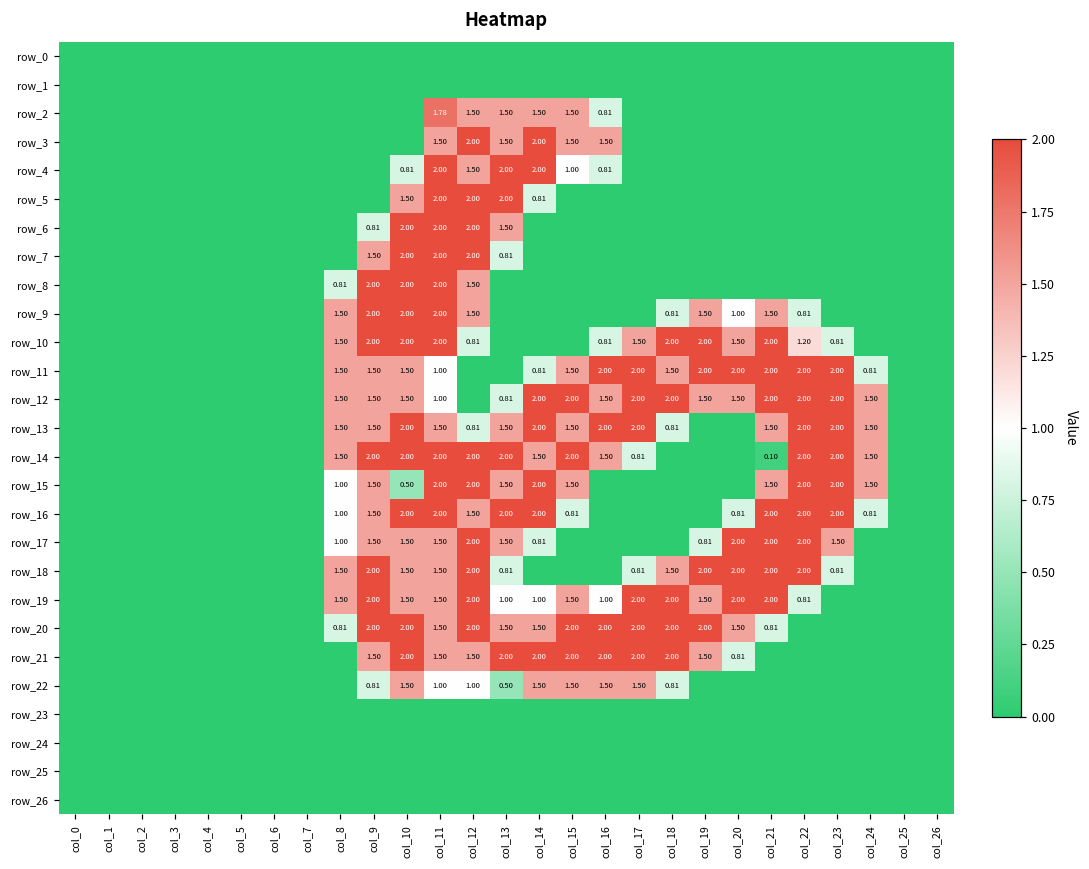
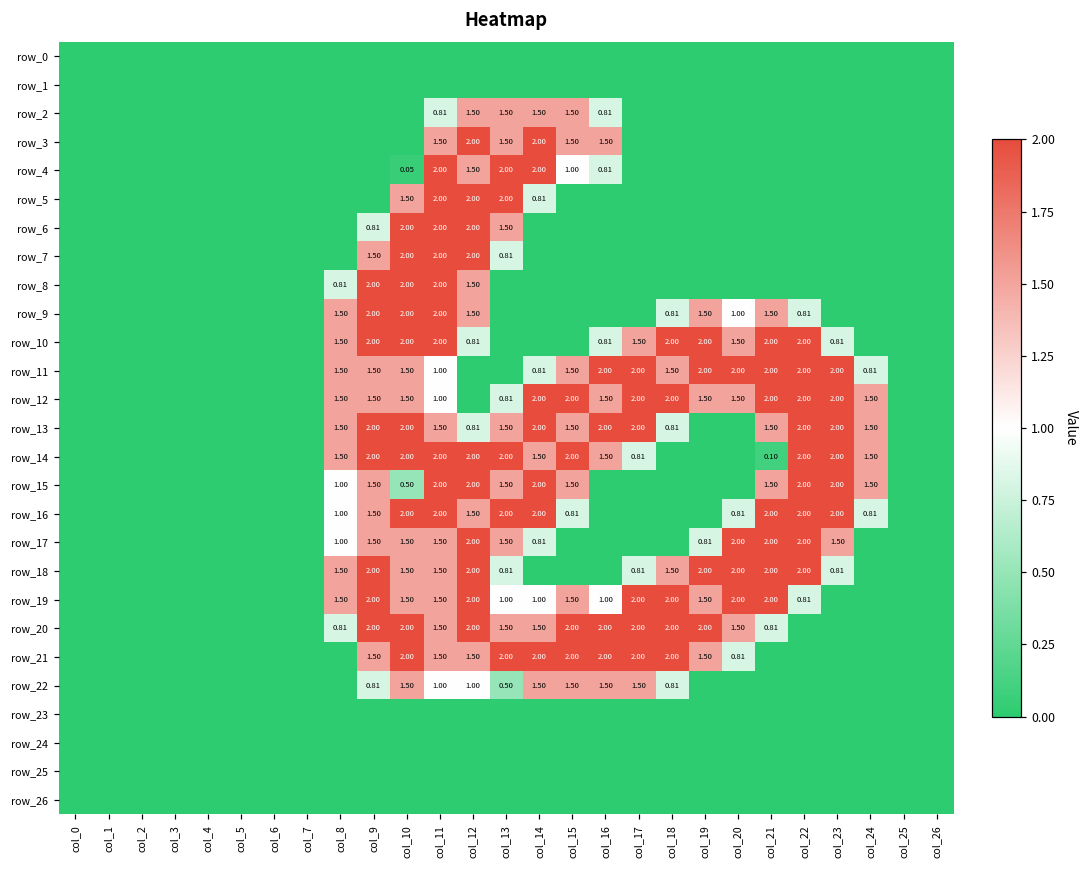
row_2, col_11: 1.78 -> 0.81
row_4, col_10: 0.81 -> 0.05
row_10, col_22: 1.20 -> 2.00
row_13, col_9: 1.50 -> 2.00
